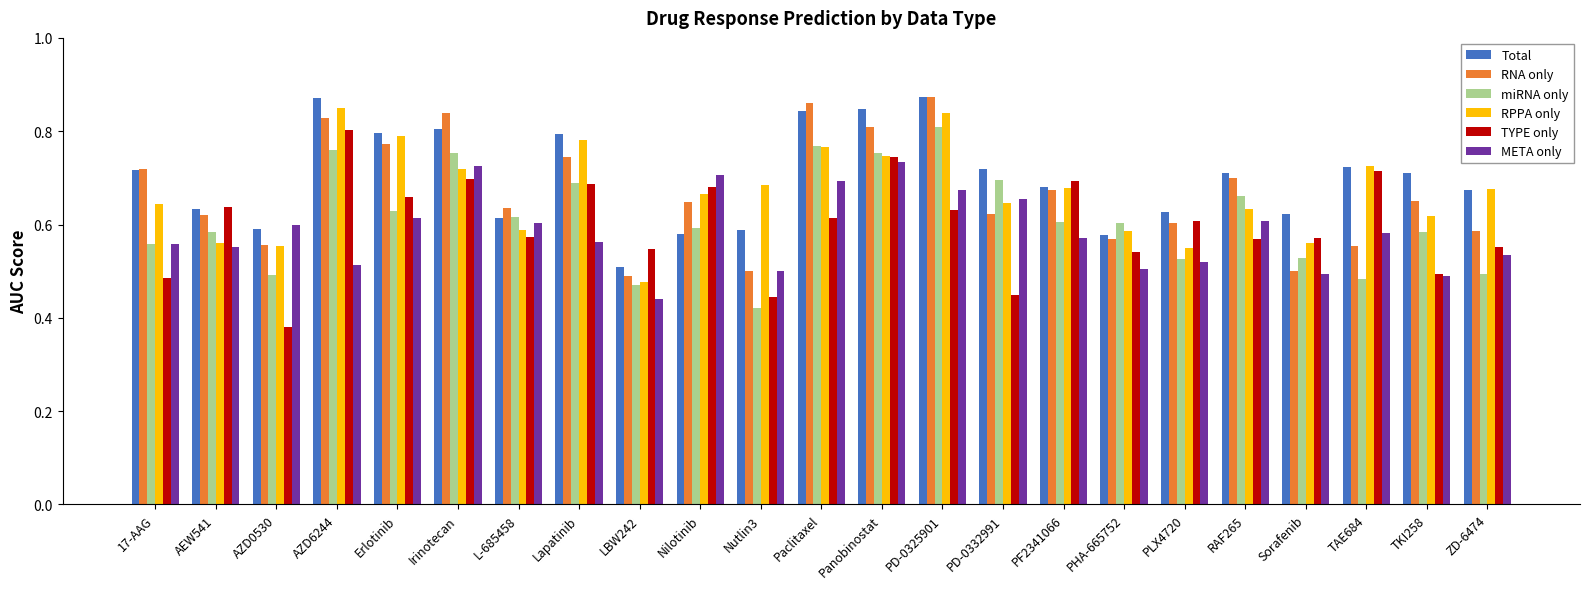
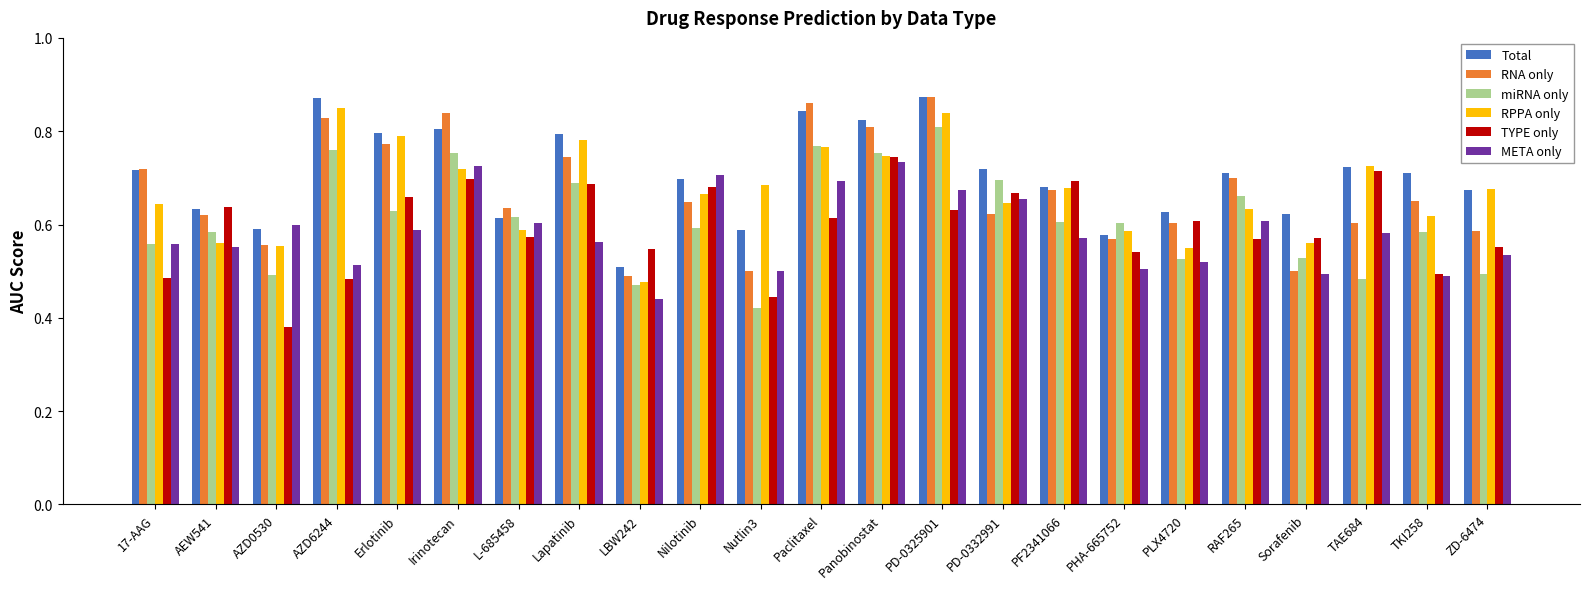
TYPE only, AZD6244: 0.80 -> 0.48
META only, Erlotinib: 0.62 -> 0.59
Total, Nilotinib: 0.58 -> 0.70
Total, Panobinostat: 0.85 -> 0.82
TYPE only, PD-0332991: 0.45 -> 0.67
RNA only, TAE684: 0.55 -> 0.60
